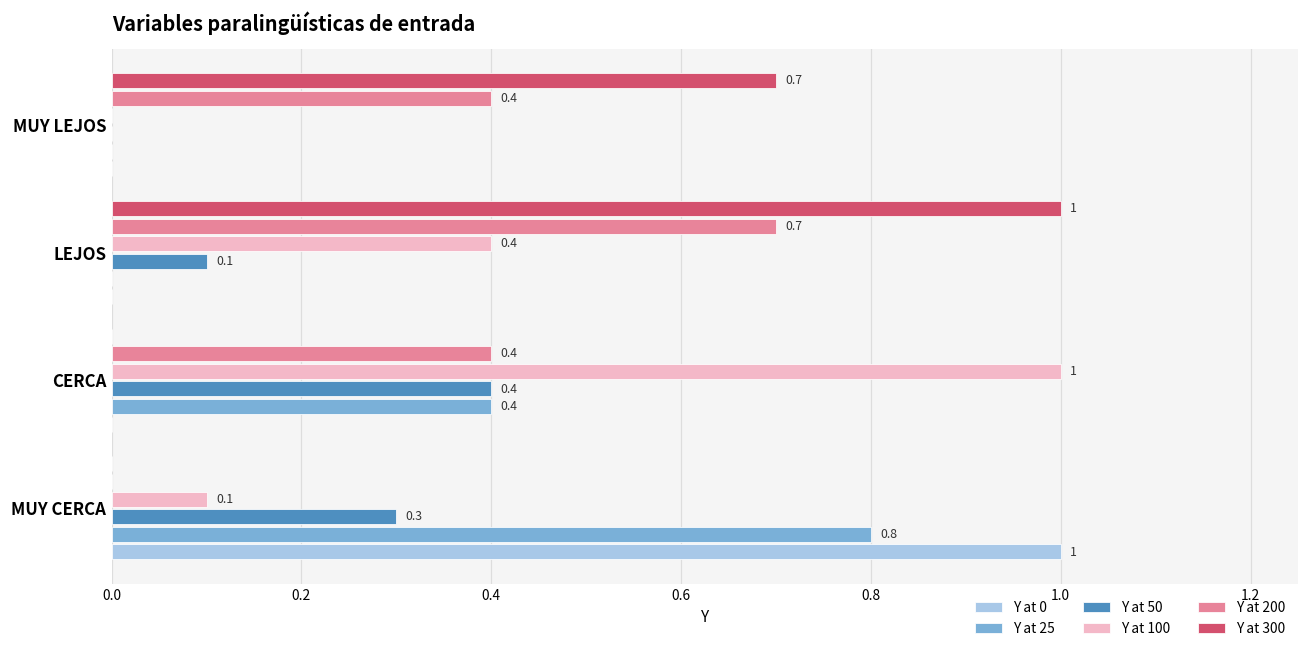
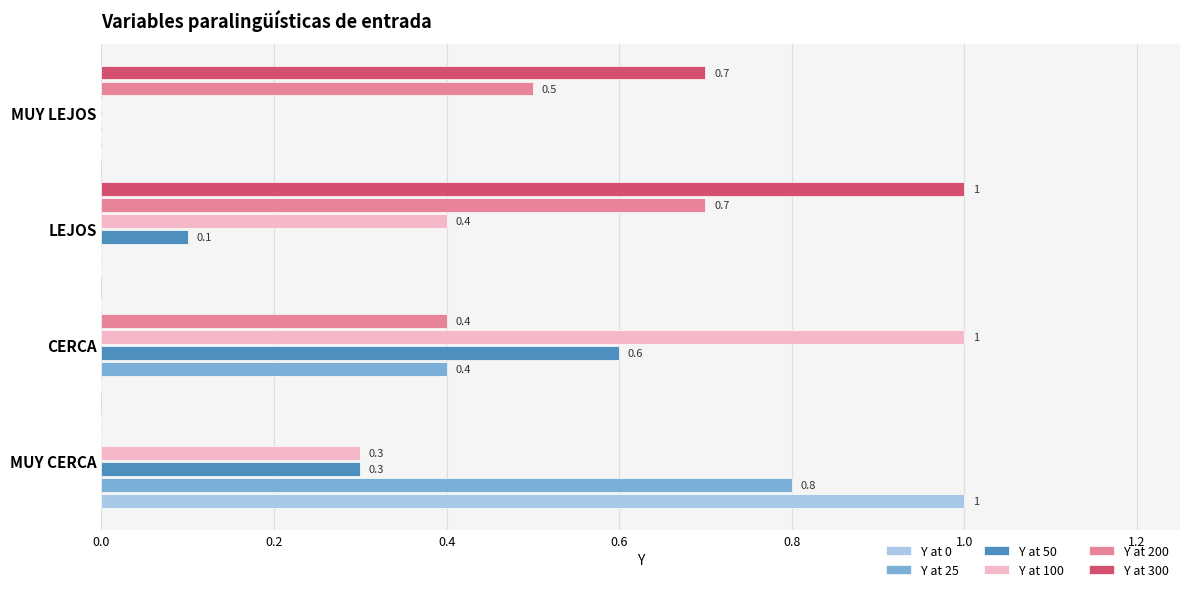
Y at 200, MUY LEJOS: 0.4 -> 0.5
Y at 50, CERCA: 0.4 -> 0.6
Y at 100, MUY CERCA: 0.1 -> 0.3
